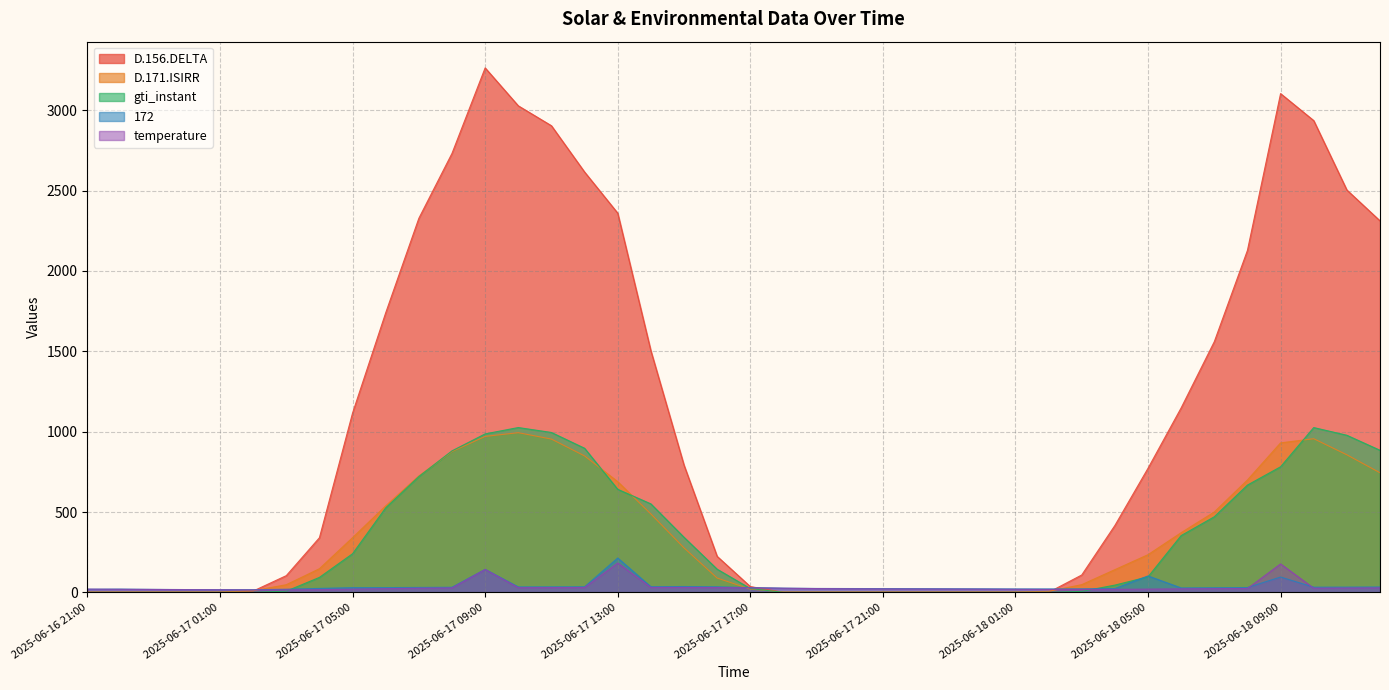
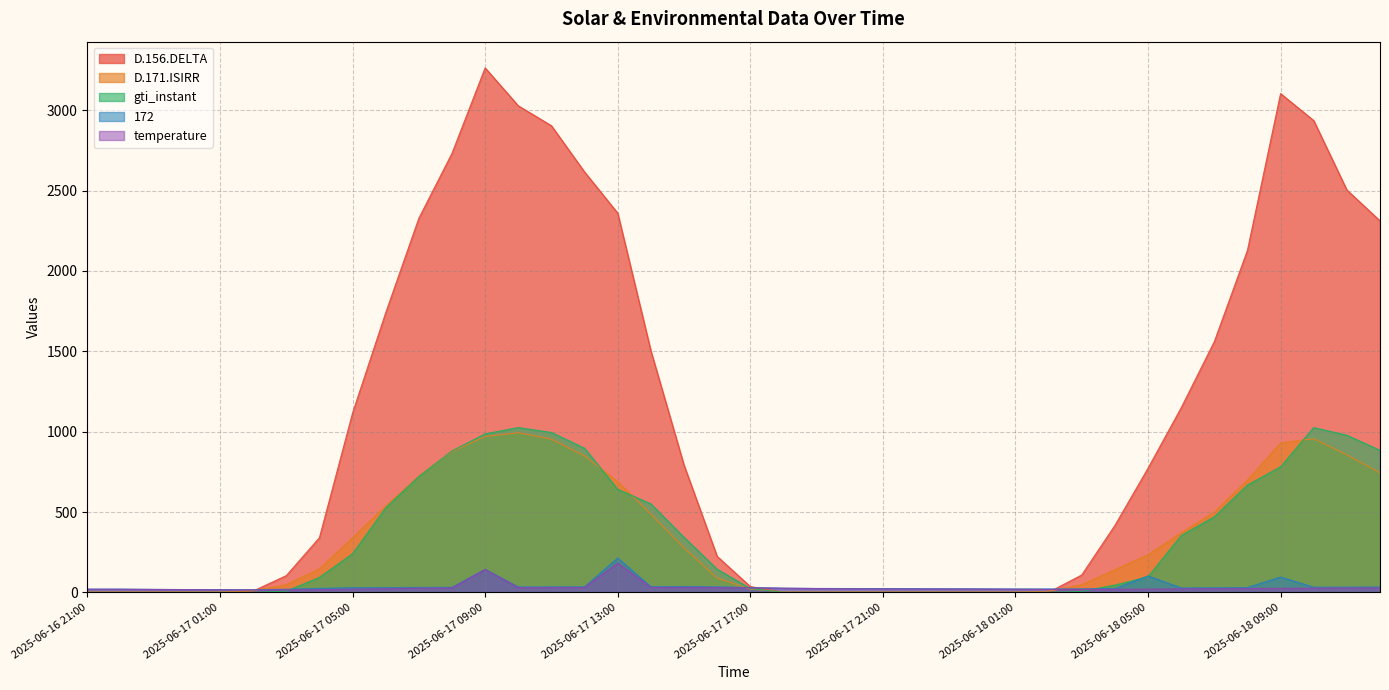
temperature, 2025-06-18 09:00: 180 -> 20
